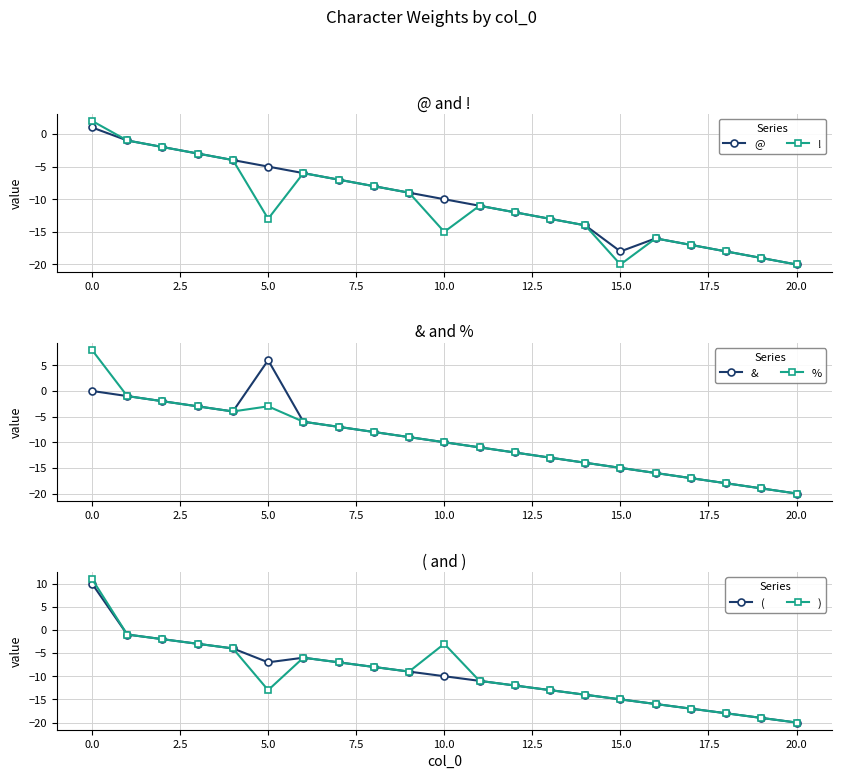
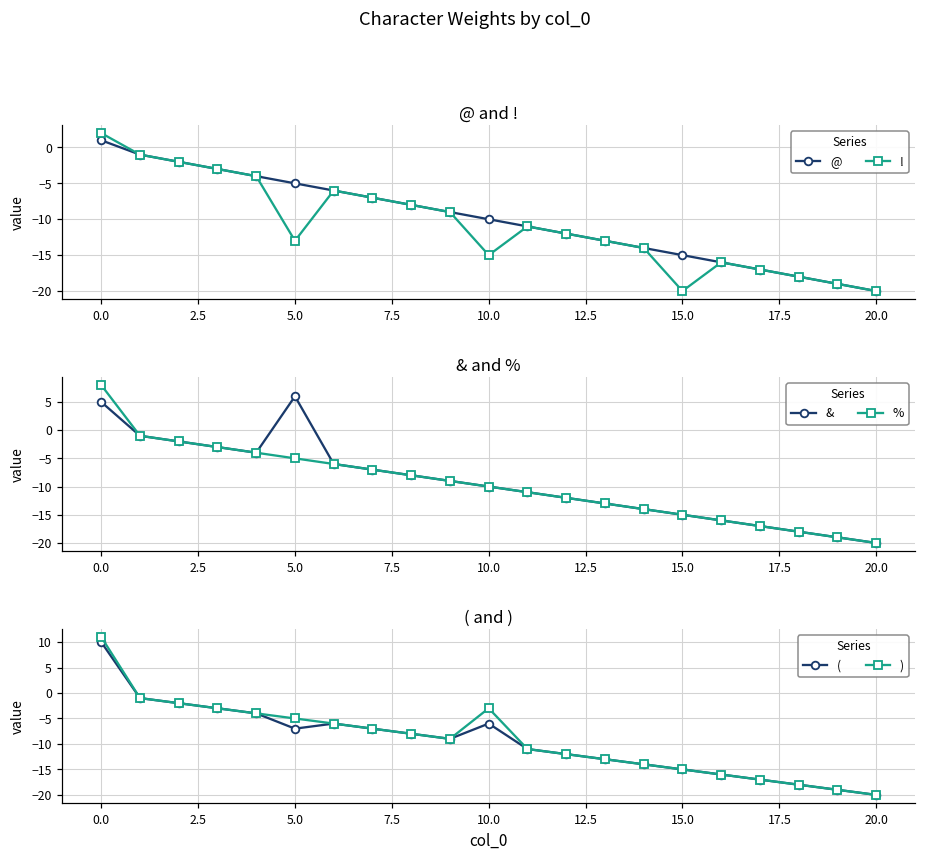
@ and !, @, 15.0: -18 -> -15
& and %, &, 0.0: 0 -> 5
& and %, %, 5.0: -3 -> -5
( and ), ), 5.0: -13 -> -5
( and ), (, 10.0: -10 -> -6
